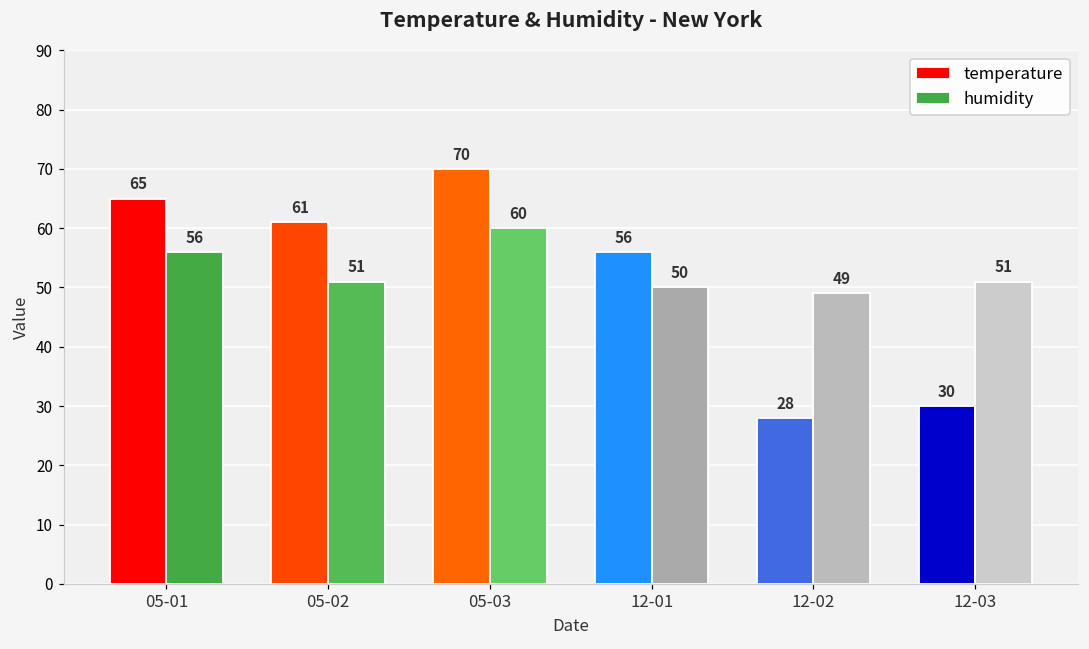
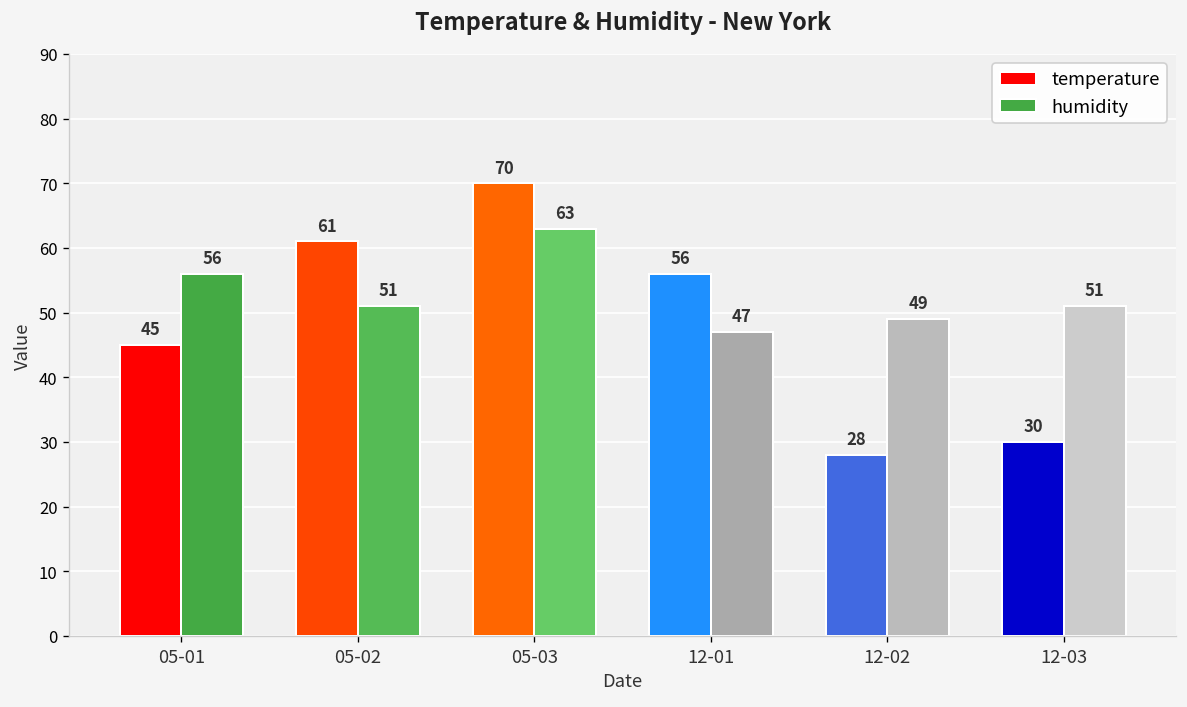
temperature, 05-01: 65 -> 45
humidity, 05-03: 60 -> 63
humidity, 12-01: 50 -> 47
